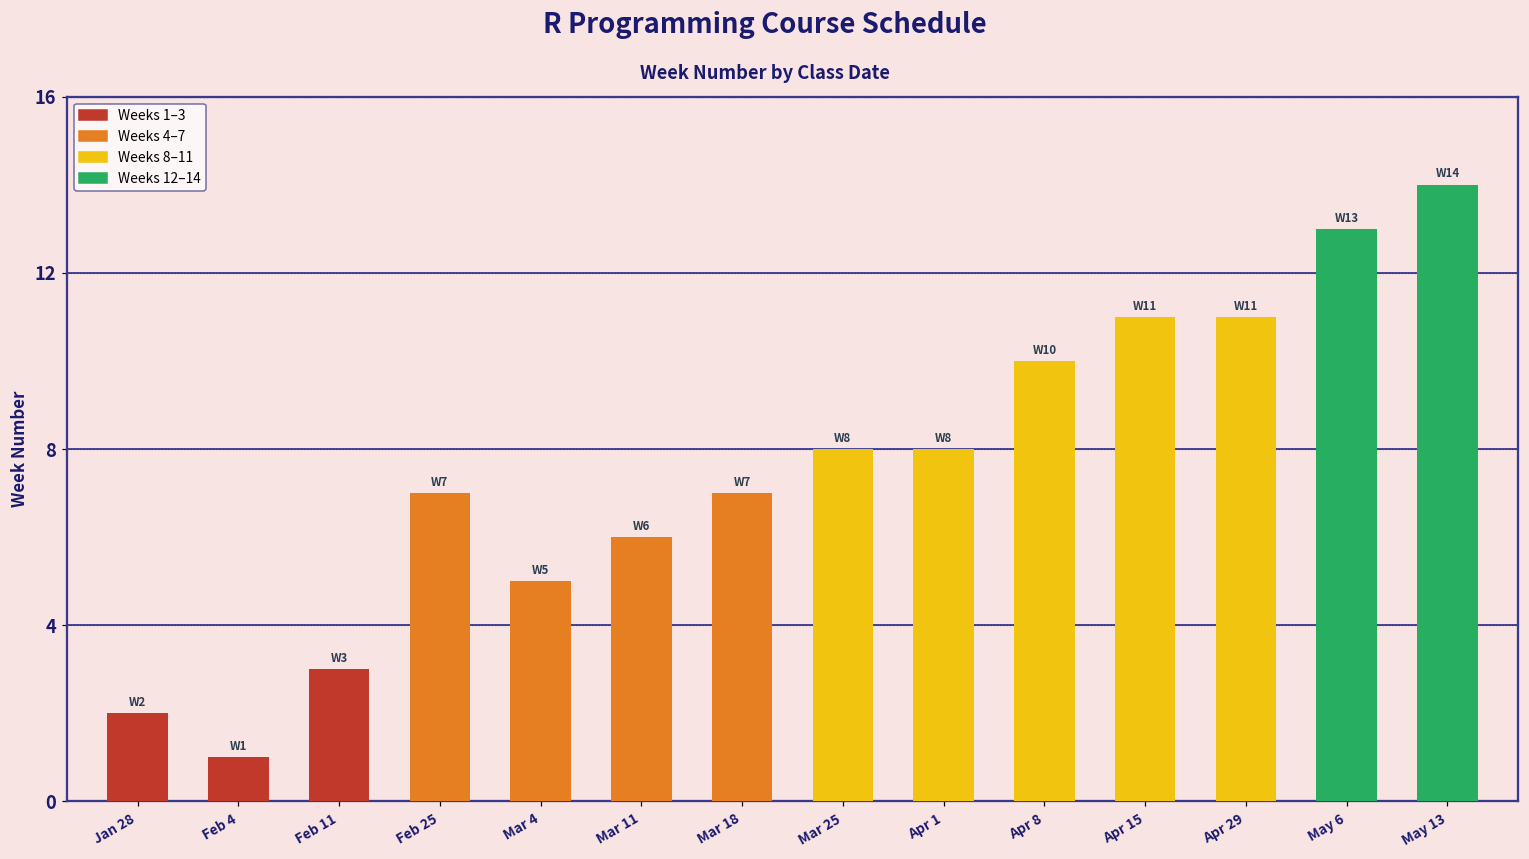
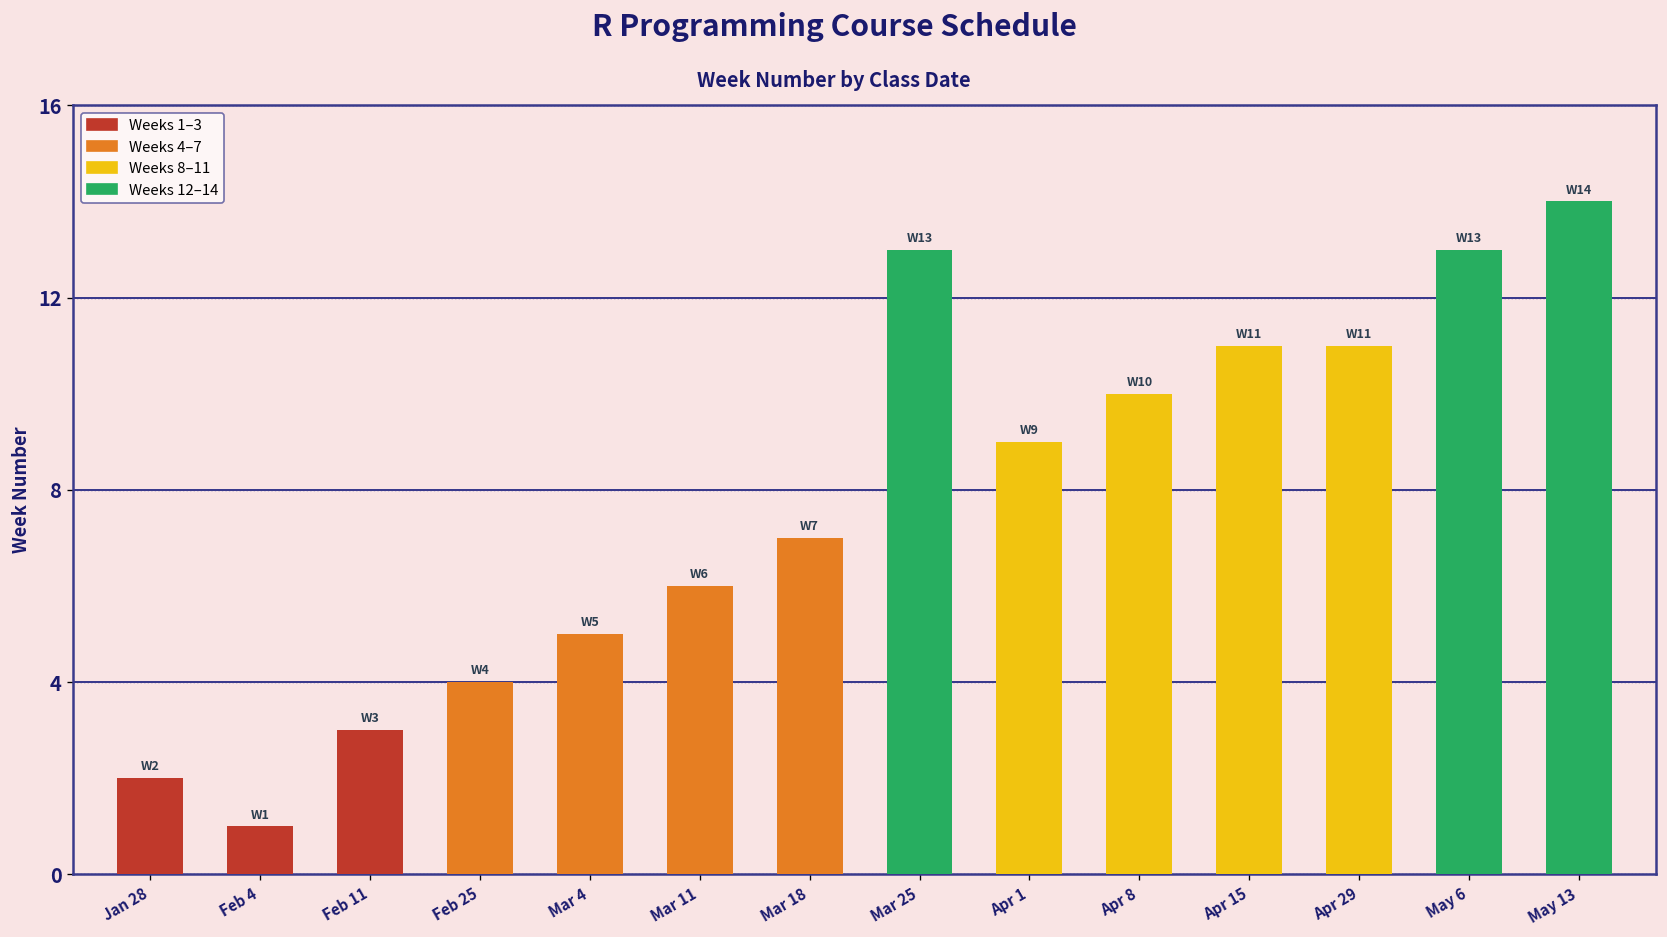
Feb 25: 7 -> 4
Mar 25: 8 -> 13
Apr 1: 8 -> 9
